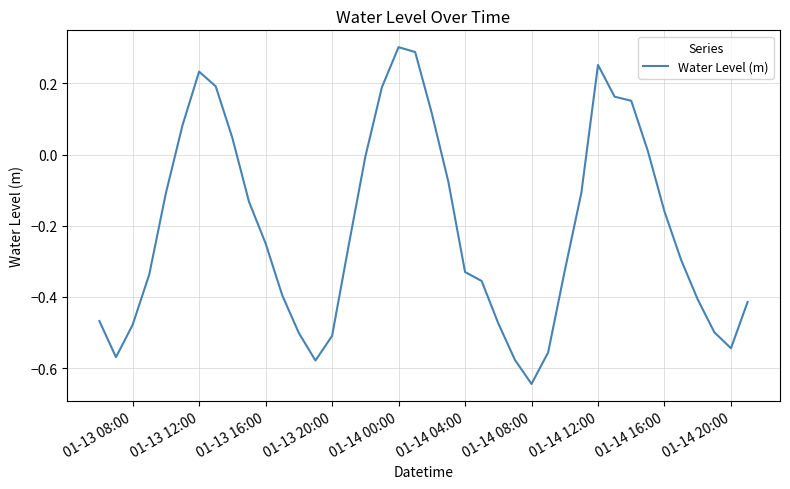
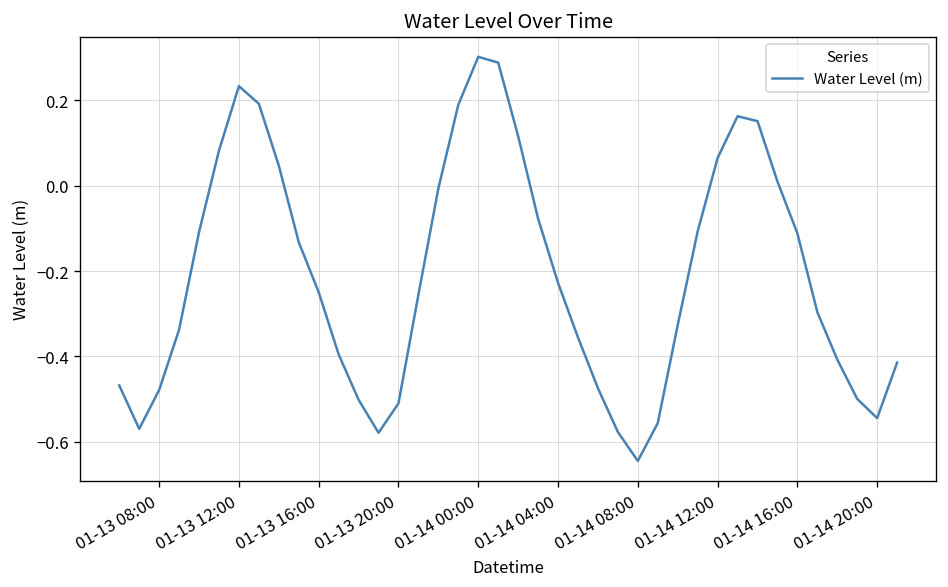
01-14 04:00: -0.33 -> -0.23
01-14 12:00: 0.25 -> 0.06
01-14 16:00: -0.16 -> -0.11
